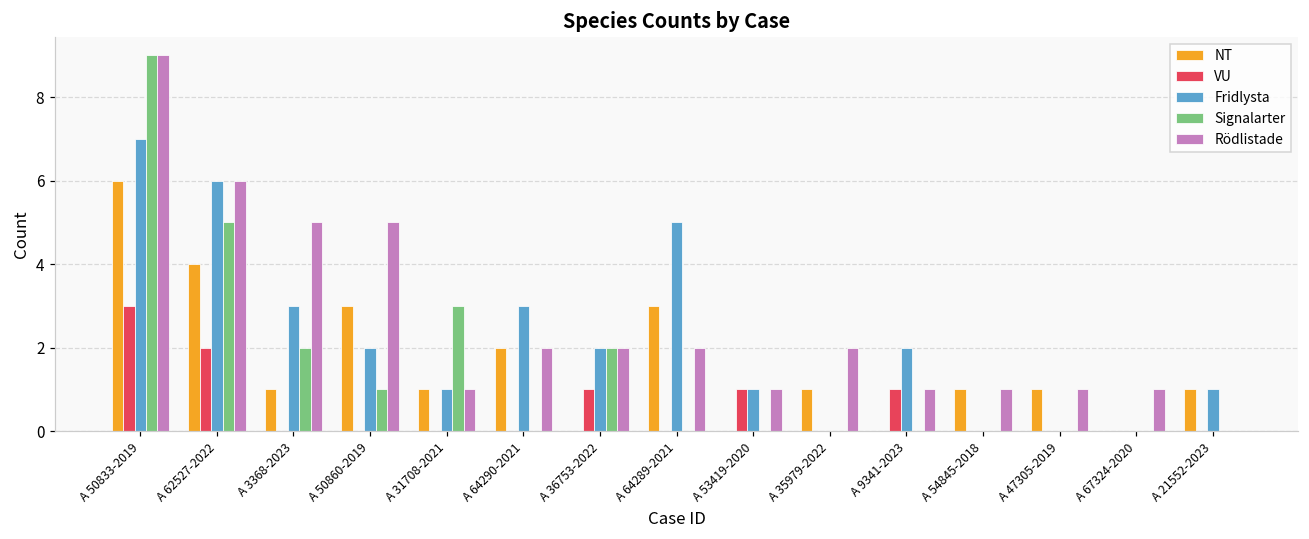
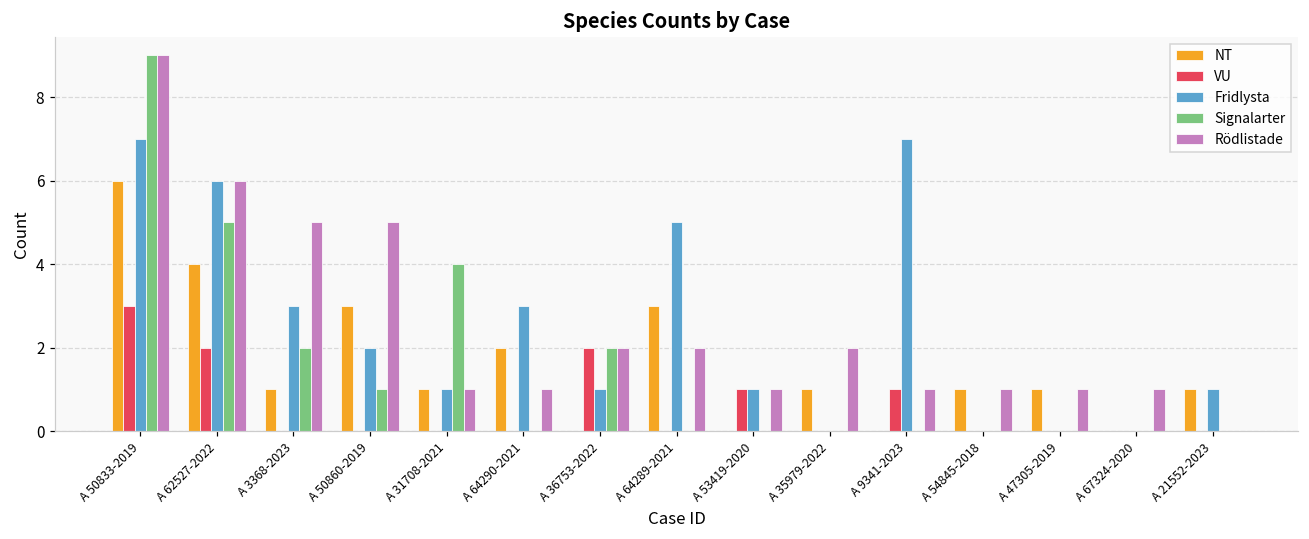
Signalarter, A 31708-2021: 3 -> 4
Rödlistade, A 64290-2021: 2 -> 1
VU, A 36753-2022: 1 -> 2
Fridlysta, A 36753-2022: 2 -> 1
Fridlysta, A 9341-2023: 2 -> 7
